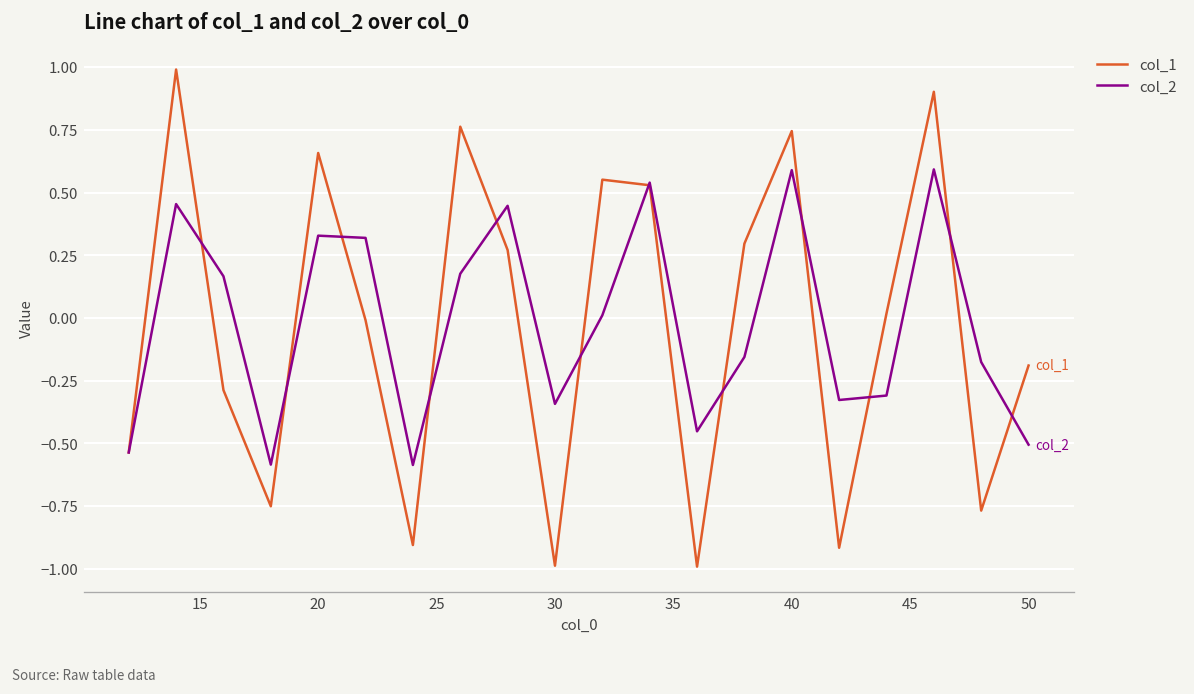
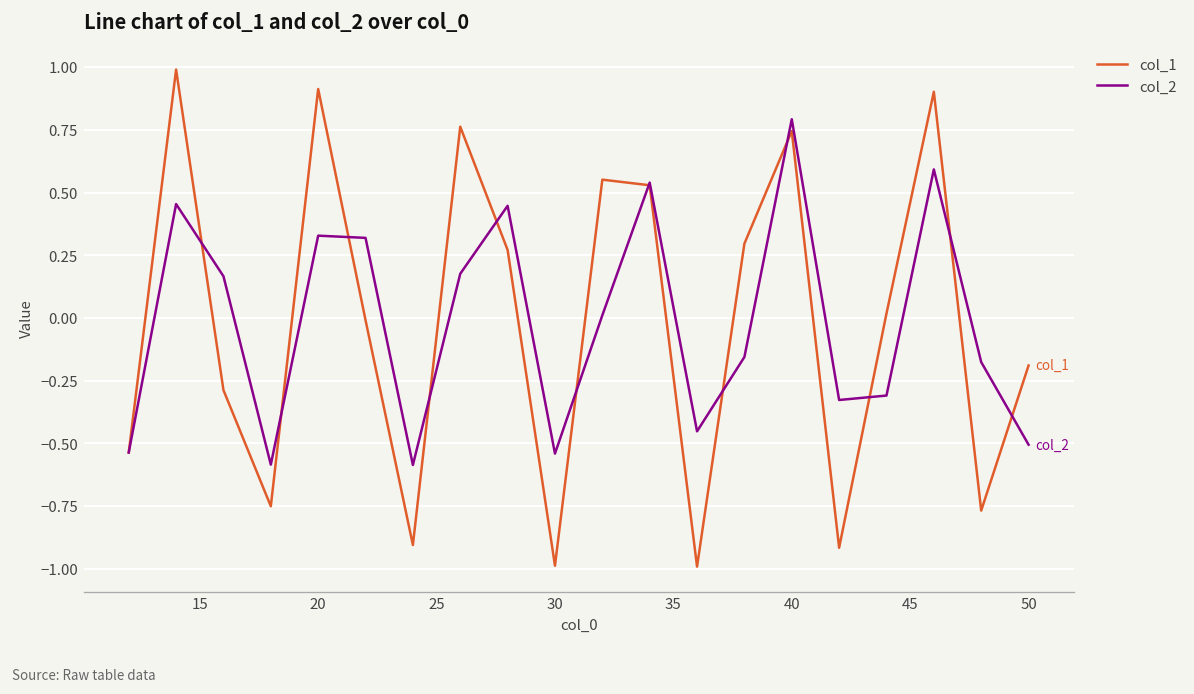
col_1, 20: 0.66 -> 0.91
col_2, 30: -0.34 -> -0.54
col_2, 40: 0.59 -> 0.79
